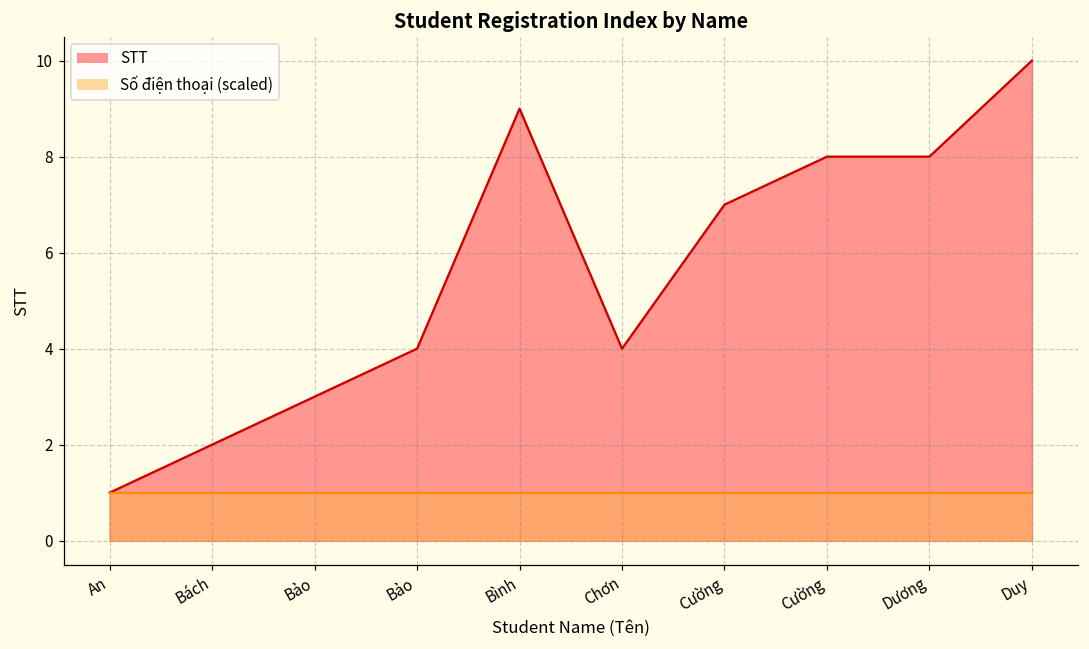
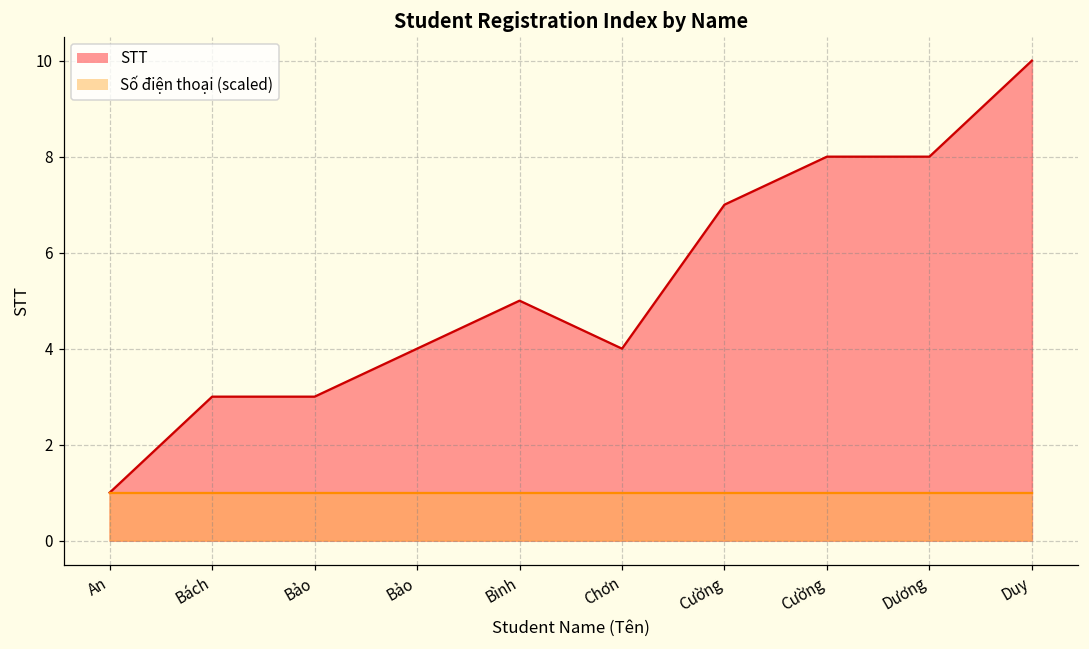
STT, Bách: 2 -> 3
STT, Bình: 9 -> 5
